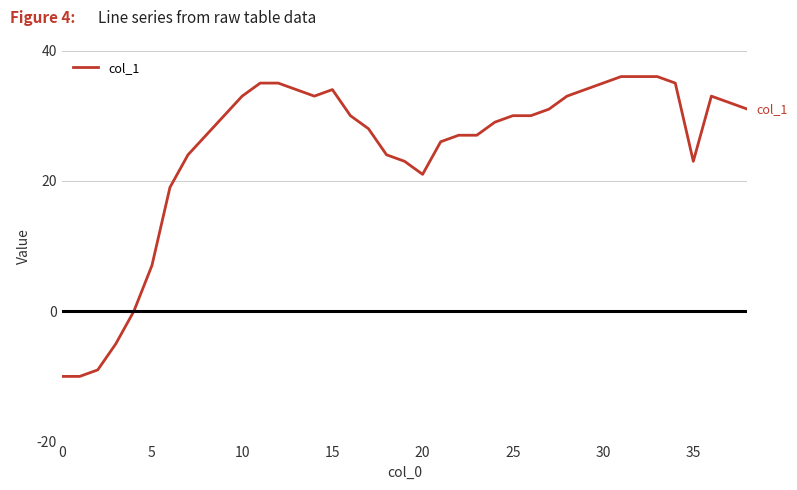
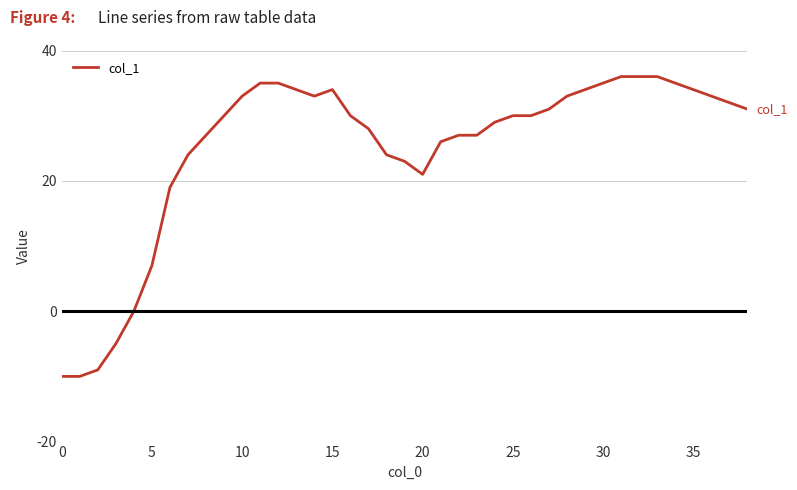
35: 23 -> 34
